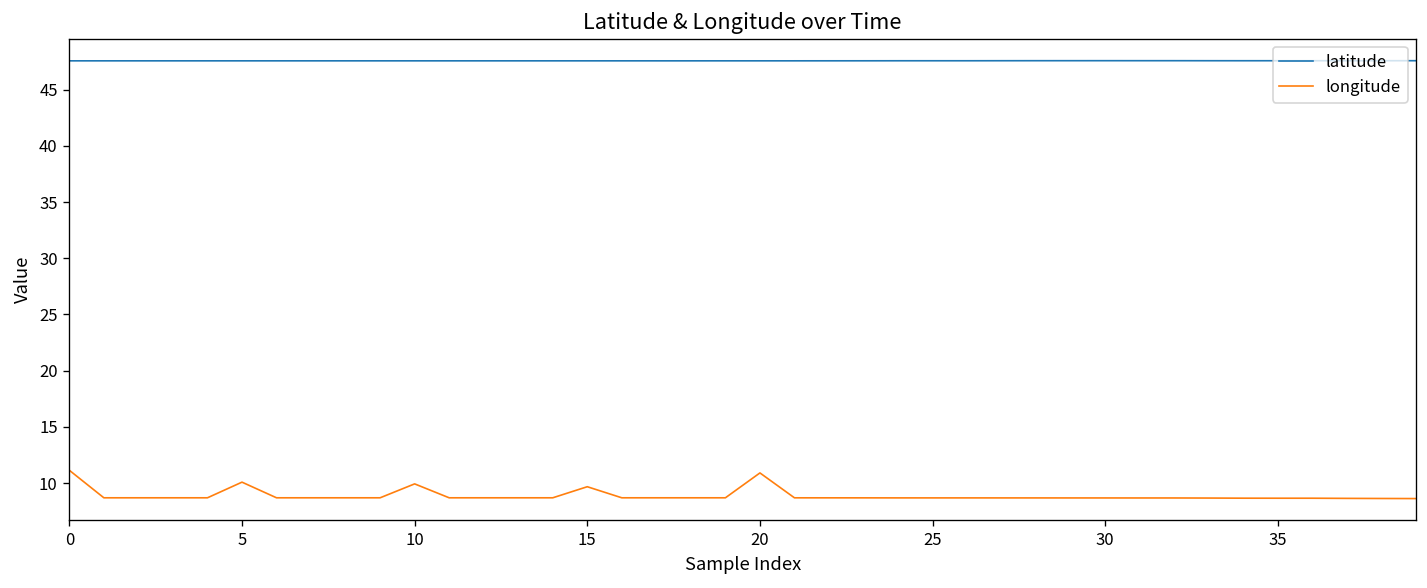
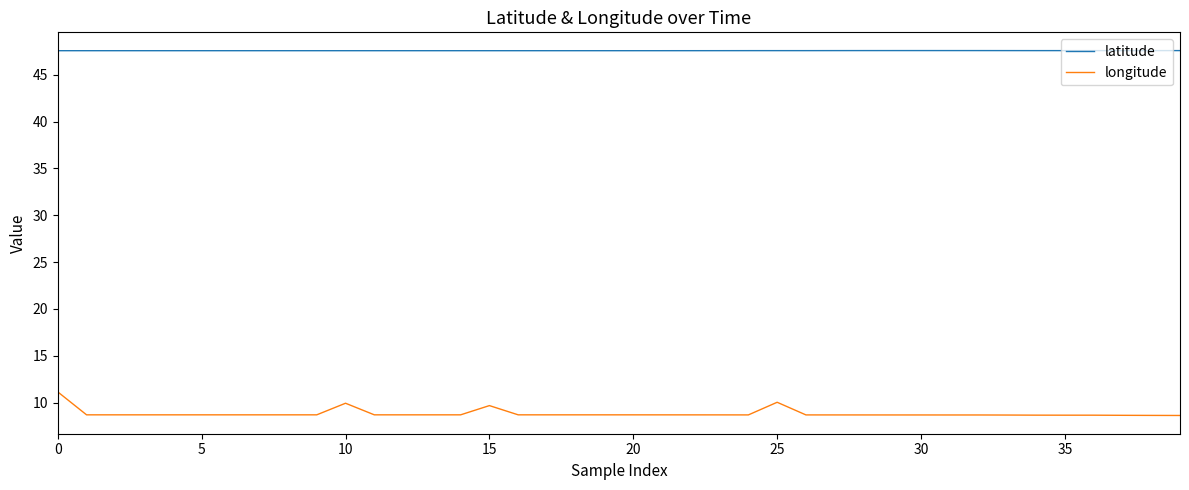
longitude, 5: 10 -> 9
longitude, 20: 11 -> 9
longitude, 25: 9 -> 10
